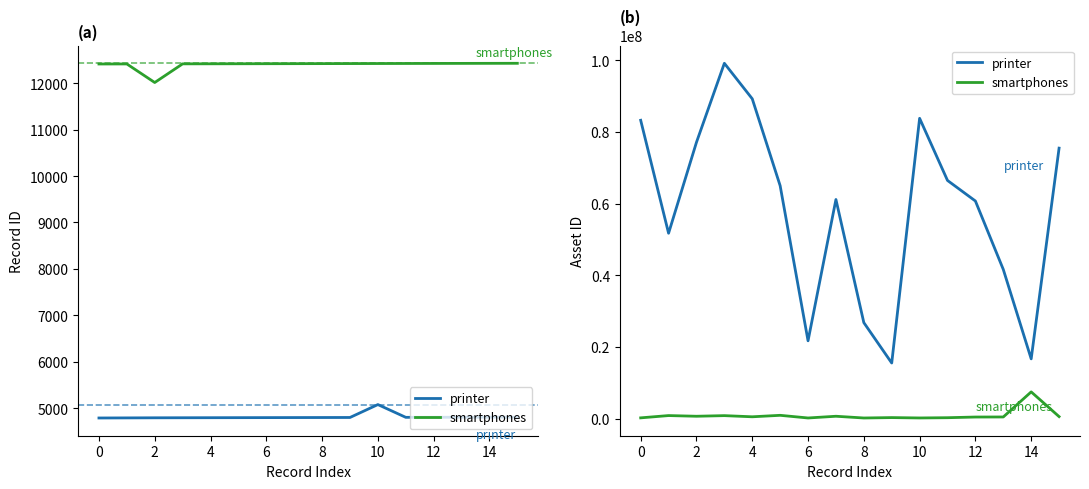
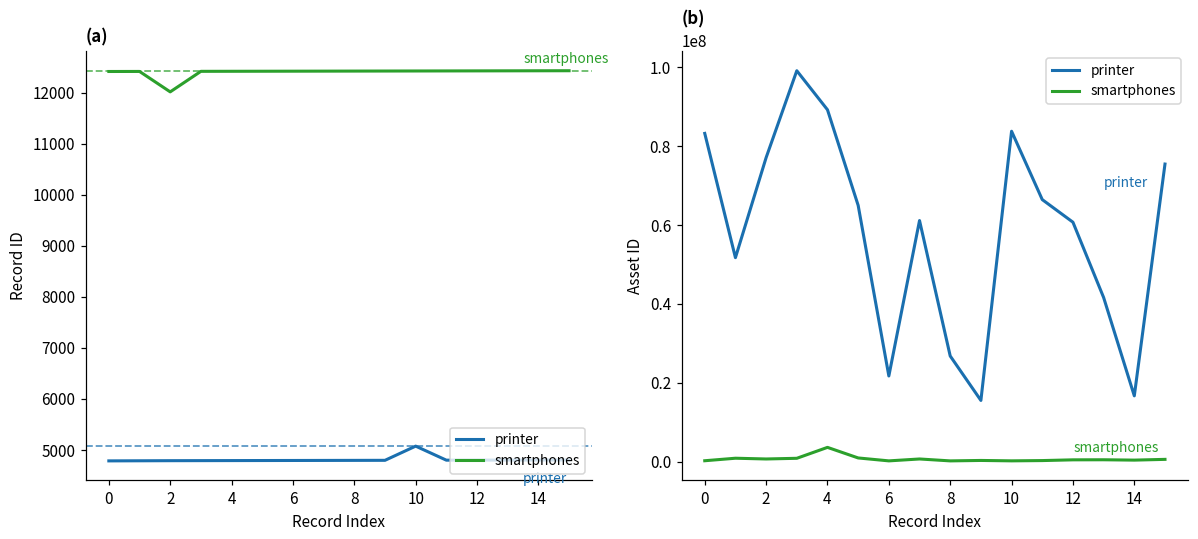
(b), smartphones, 4: 1000000 -> 4000000
(b), smartphones, 14: 7000000 -> 0
